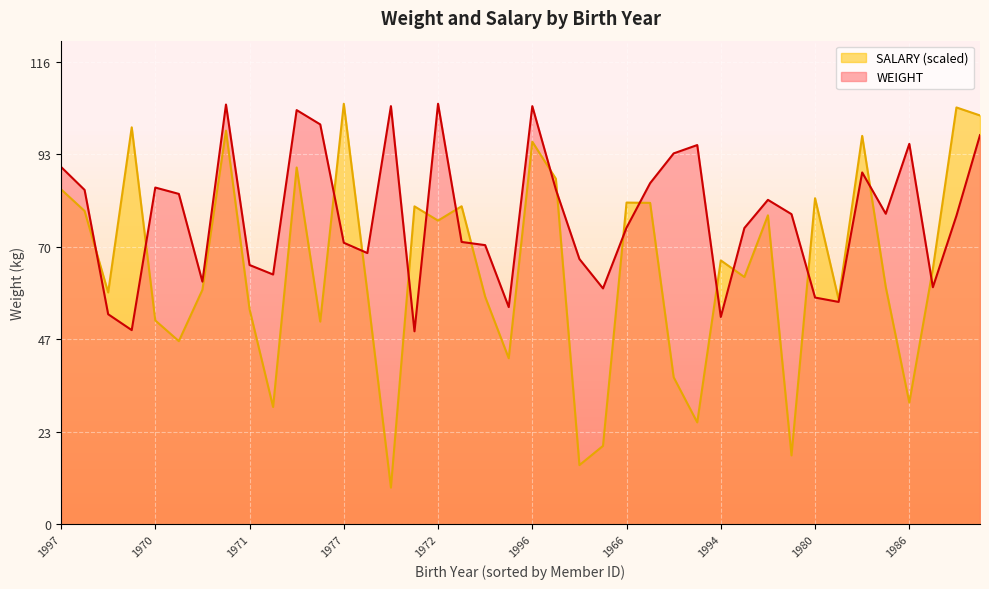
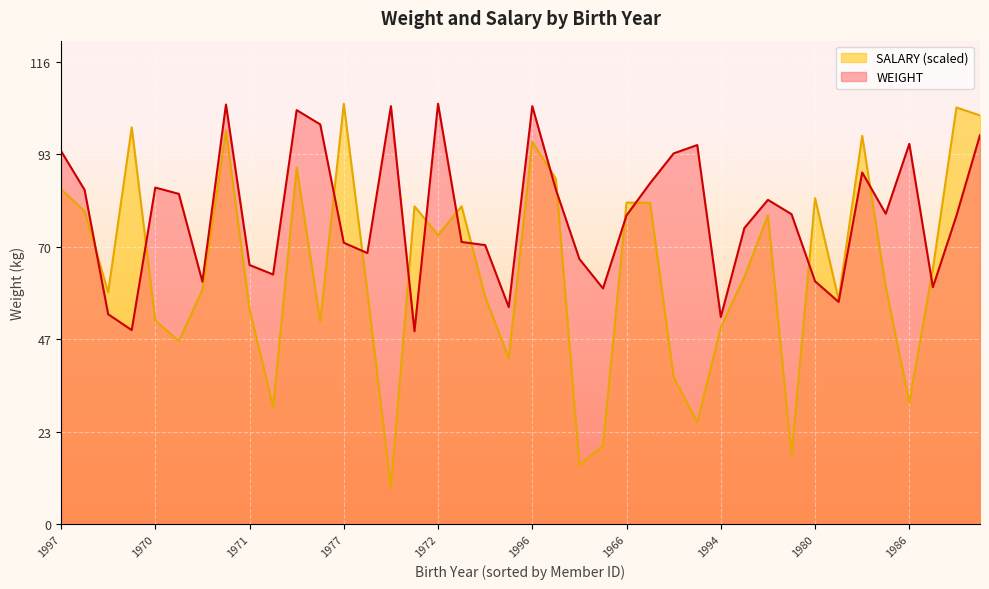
WEIGHT, 1997: 90 -> 94
SALARY (scaled), 1972: 76 -> 73
WEIGHT, 1966: 75 -> 78
SALARY (scaled), 1994: 66 -> 50
WEIGHT, 1980: 57 -> 61
